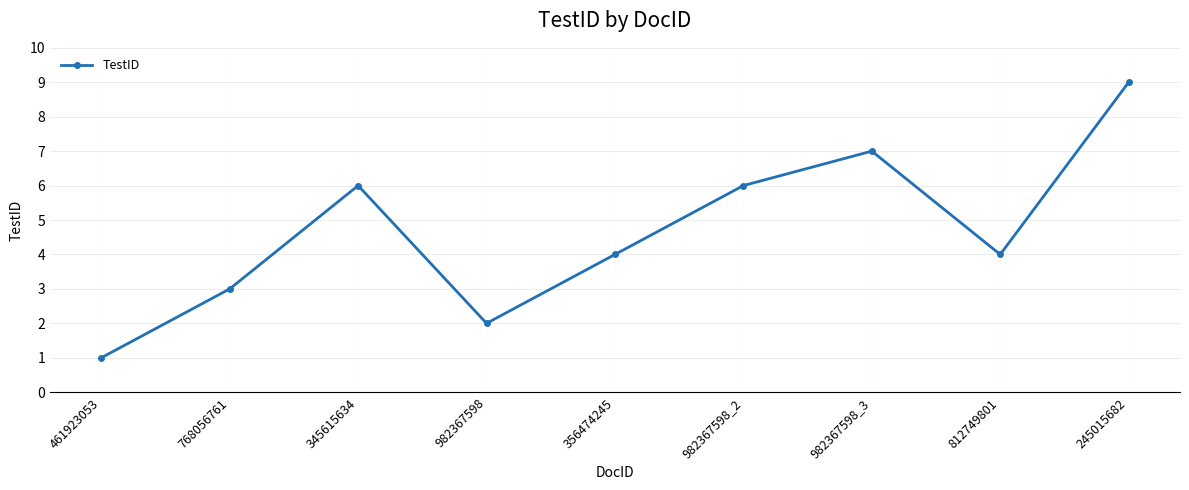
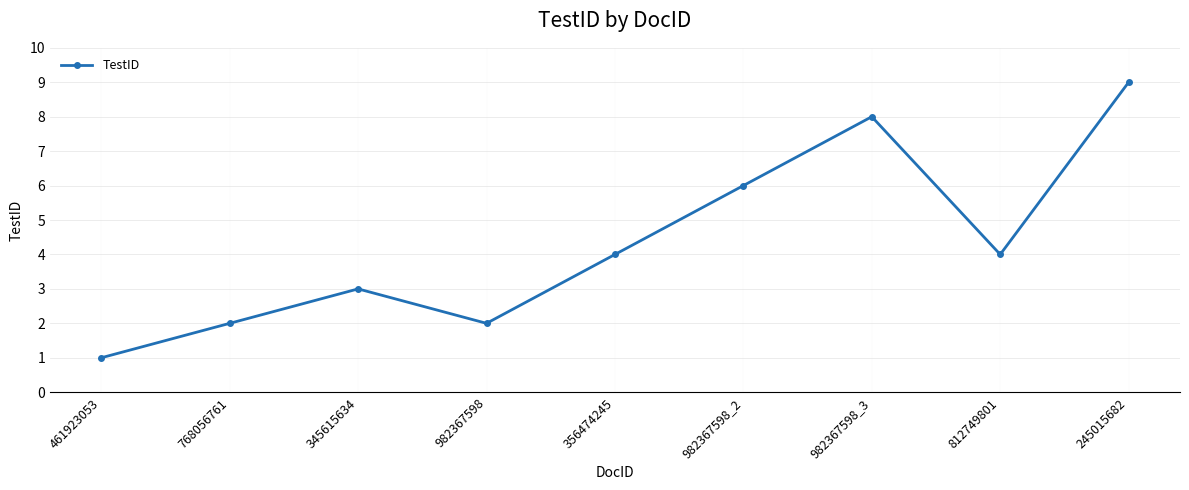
768056761: 3 -> 2
345615634: 6 -> 3
982367598_3: 7 -> 8
